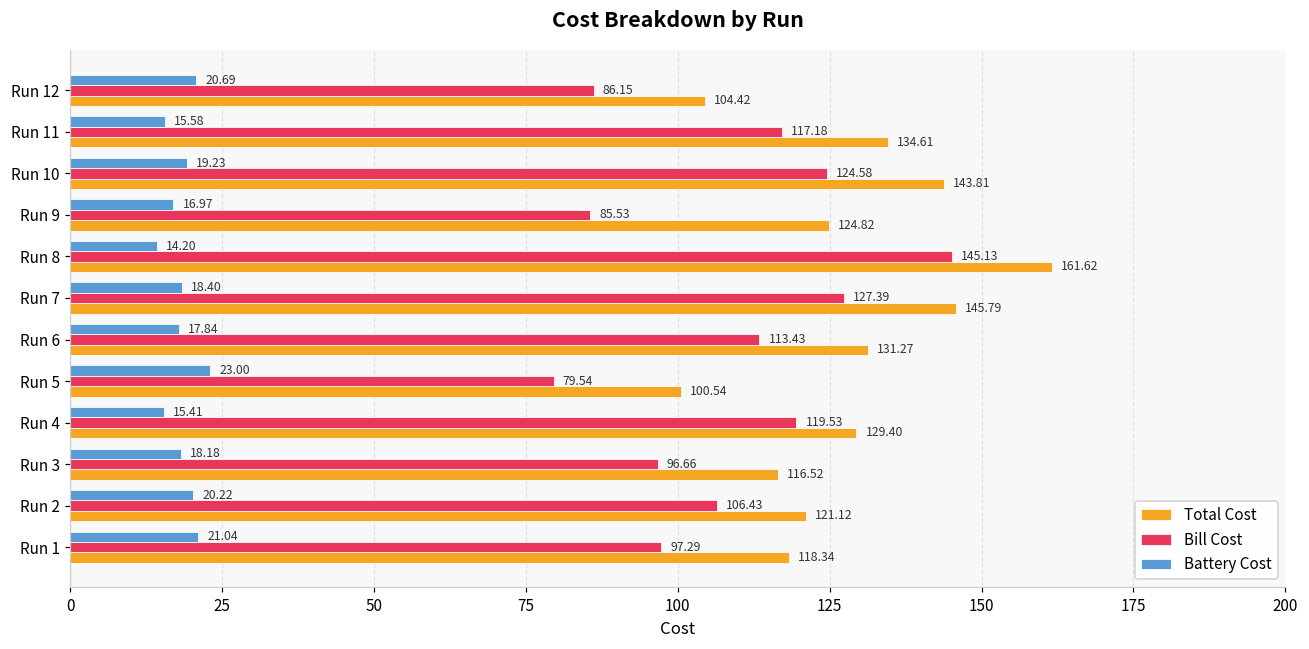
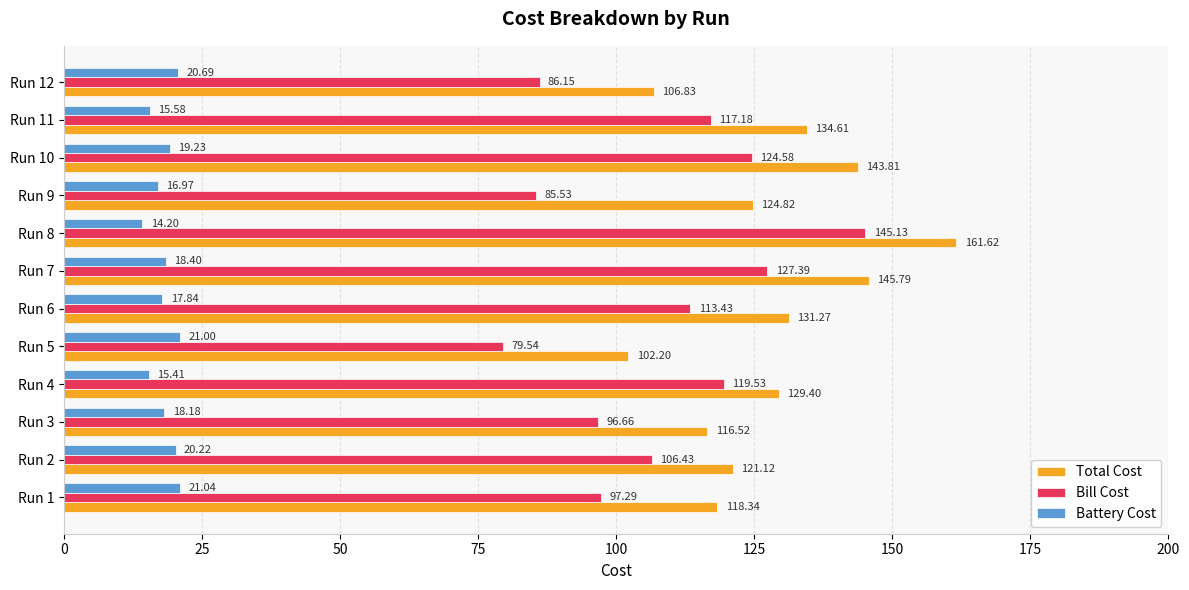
Total Cost, Run 12: 104.42 -> 106.83
Battery Cost, Run 5: 23.00 -> 21.00
Total Cost, Run 5: 100.54 -> 102.20
